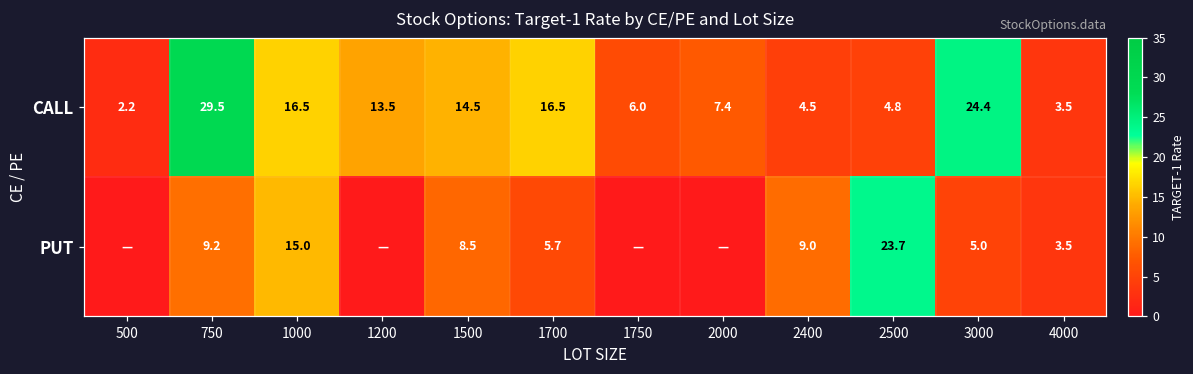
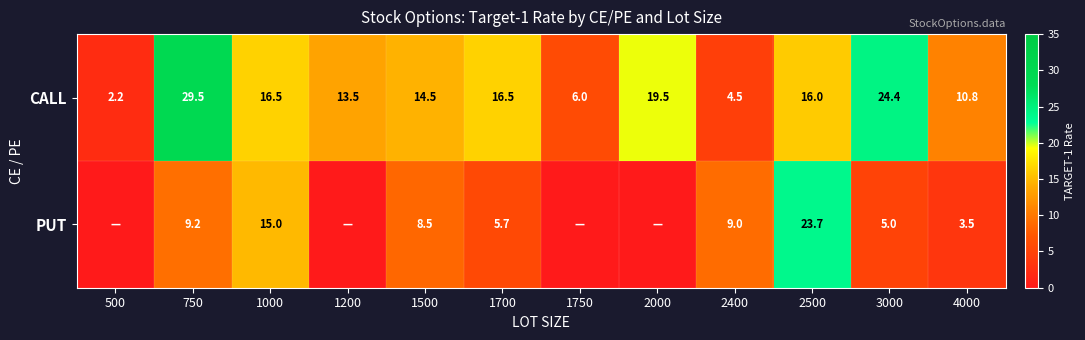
CALL, 2000: 7.4 -> 19.5
CALL, 2500: 4.8 -> 16.0
CALL, 4000: 3.5 -> 10.8
